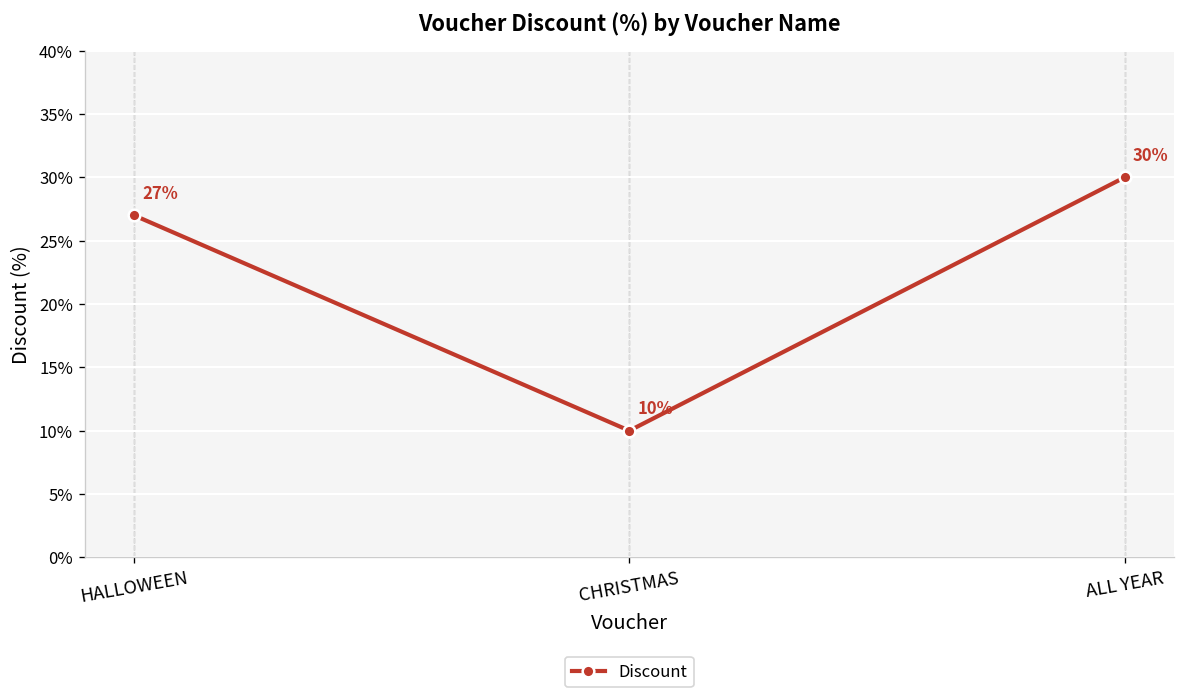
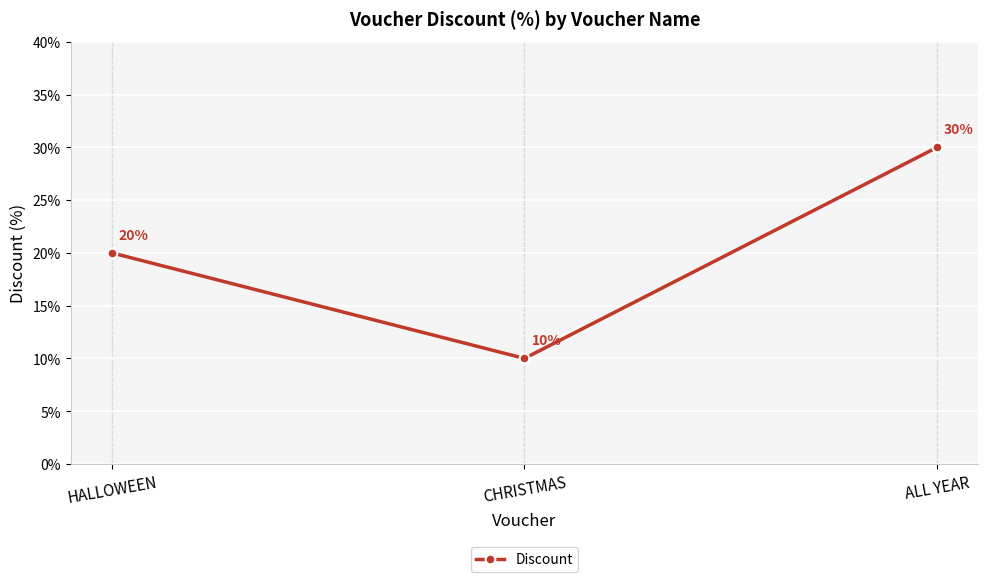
HALLOWEEN: 27% -> 20%
